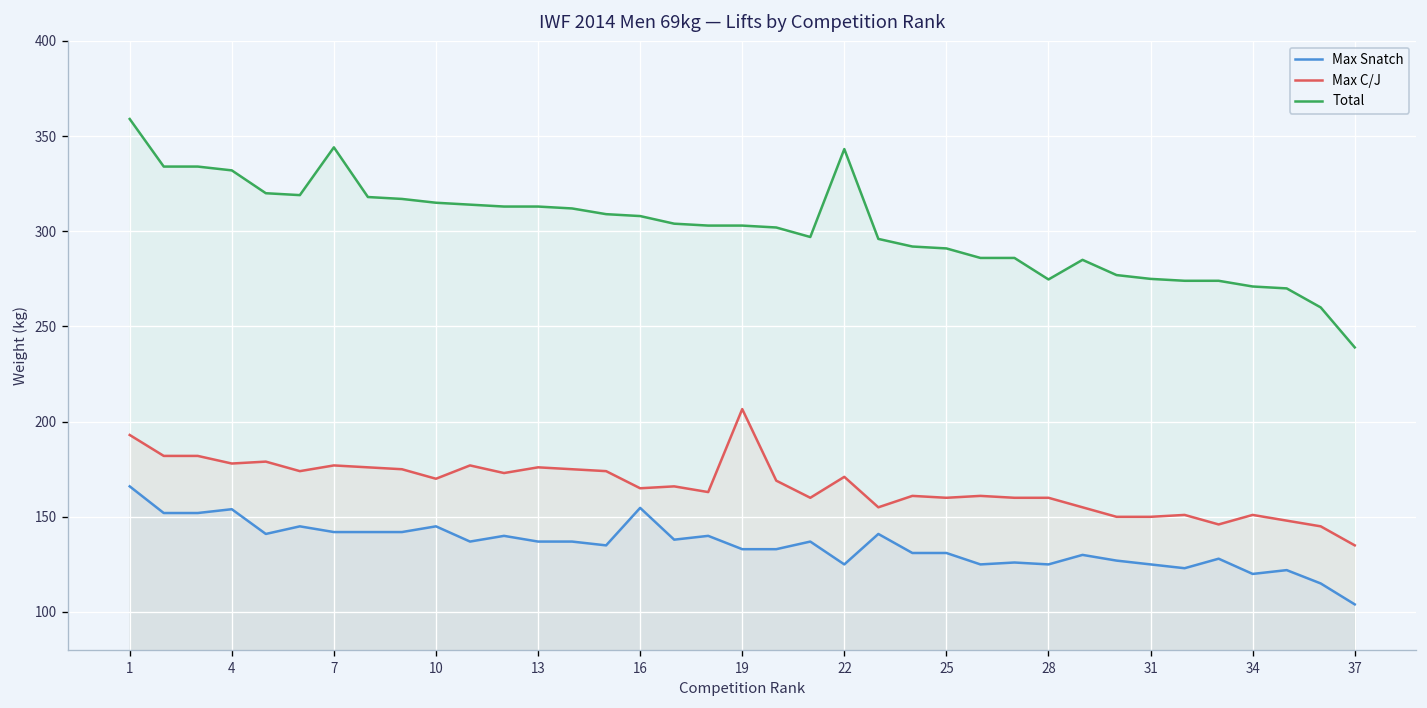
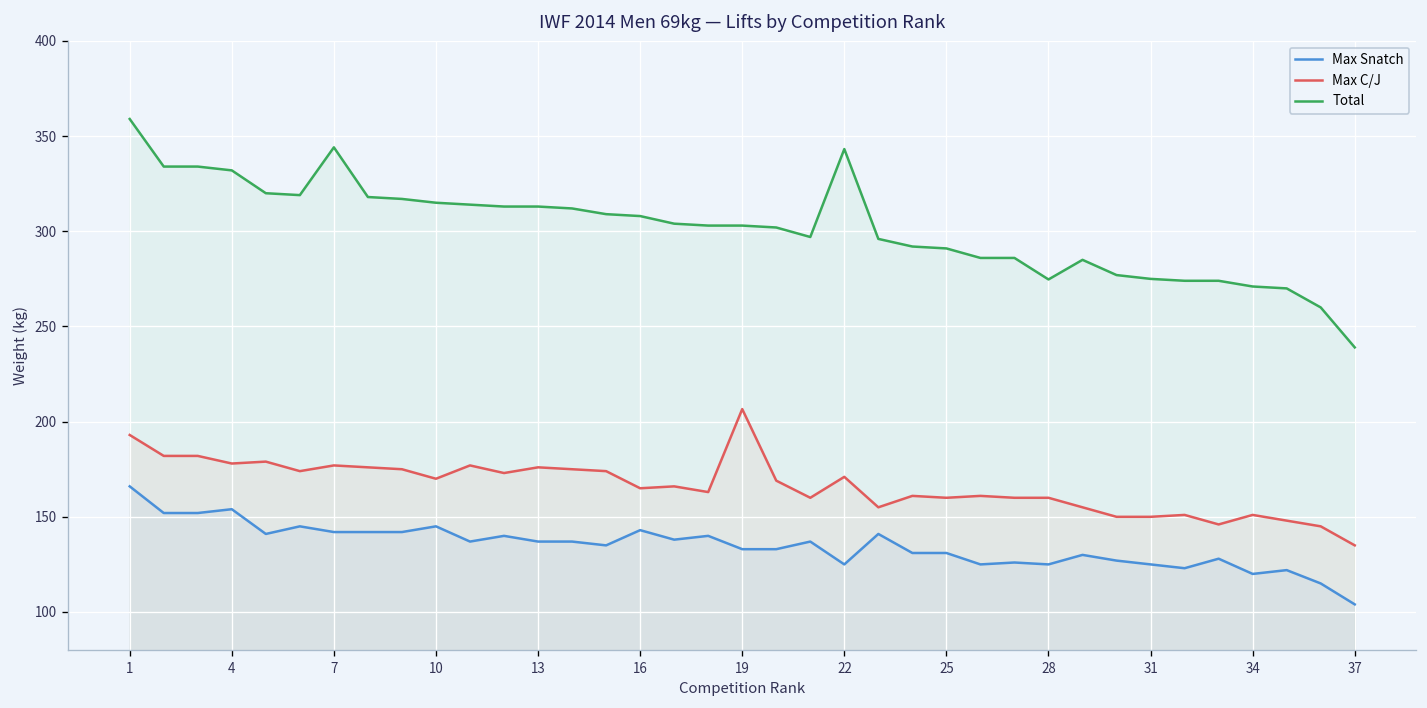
Max Snatch, 16: 155 -> 143
